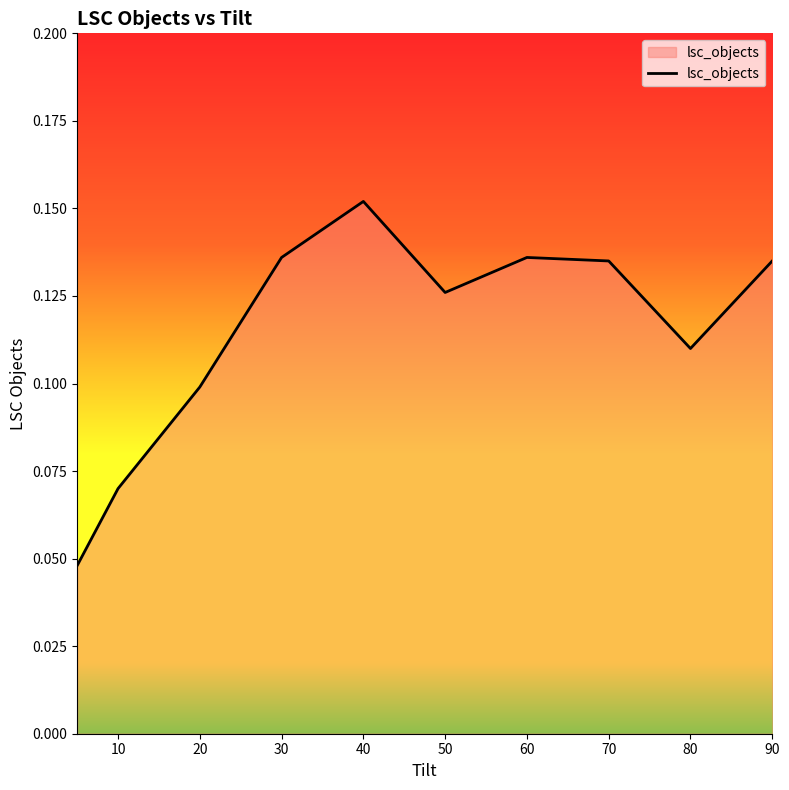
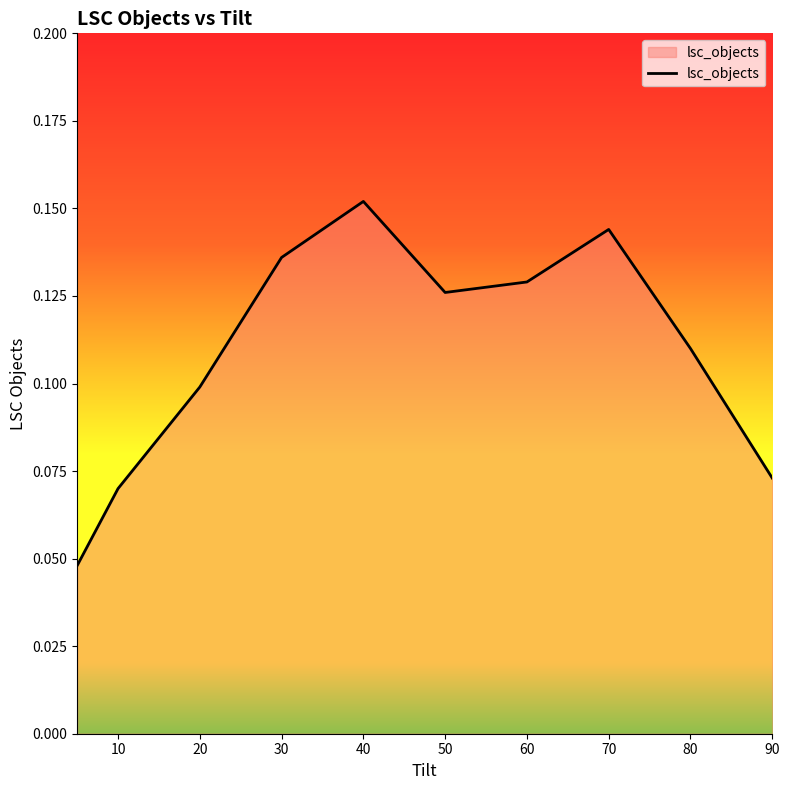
60: 0.136 -> 0.129
70: 0.135 -> 0.144
90: 0.135 -> 0.073
